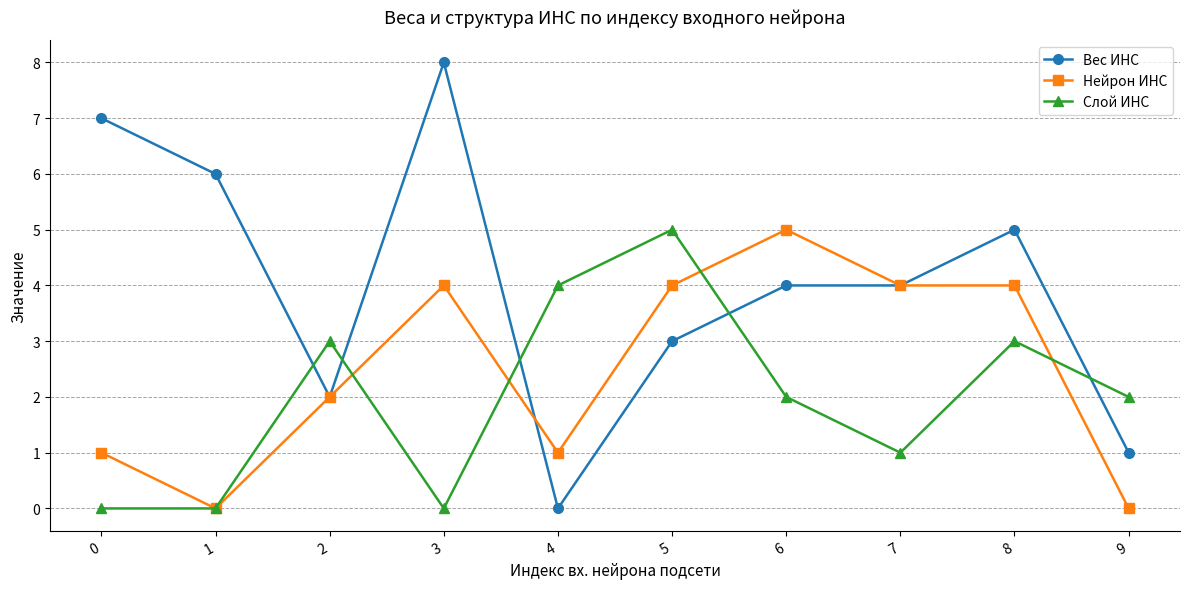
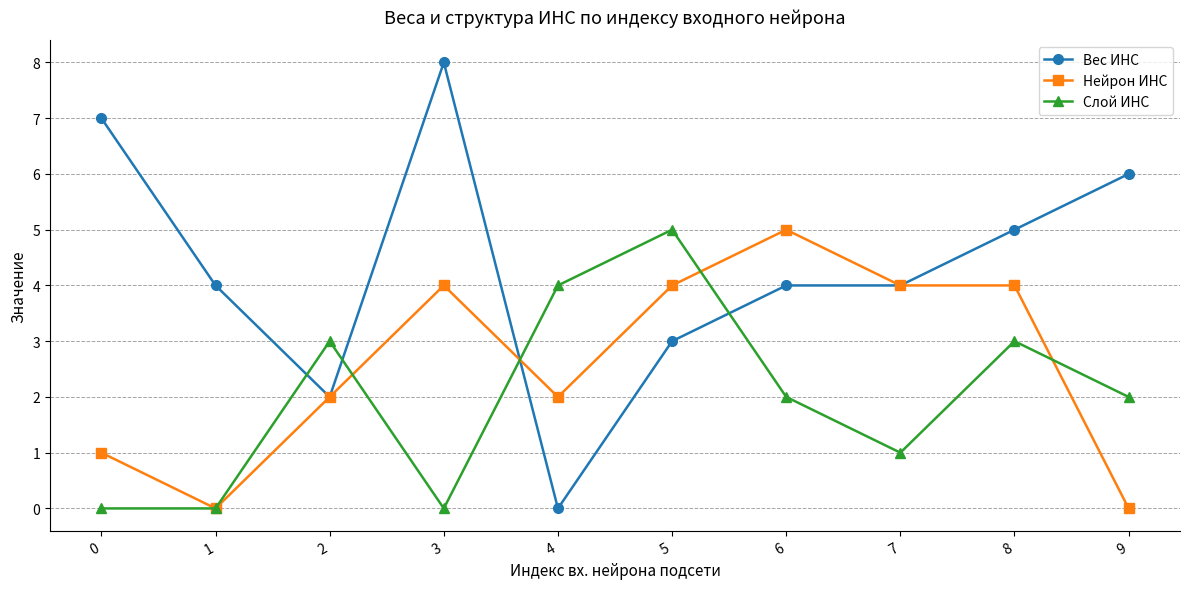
Вес ИНС, 1: 6 -> 4
Нейрон ИНС, 4: 1 -> 2
Вес ИНС, 9: 1 -> 6
